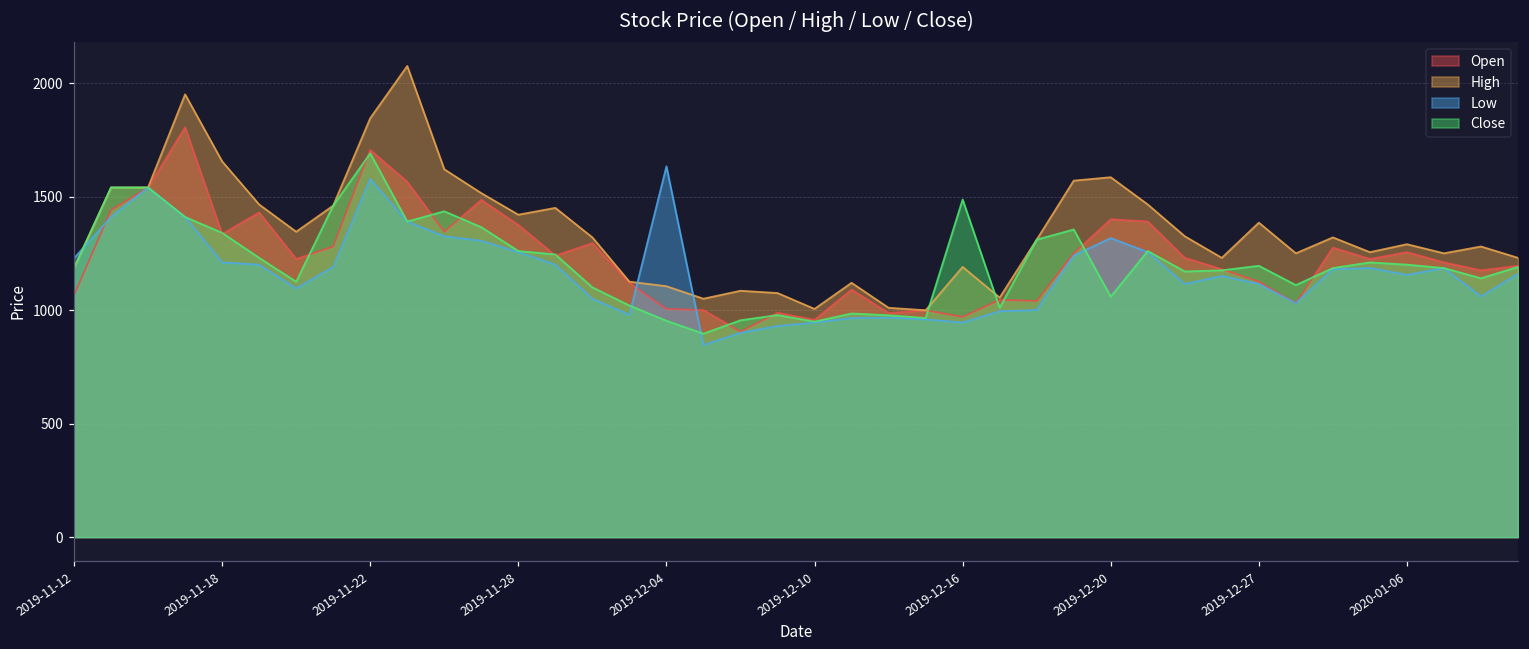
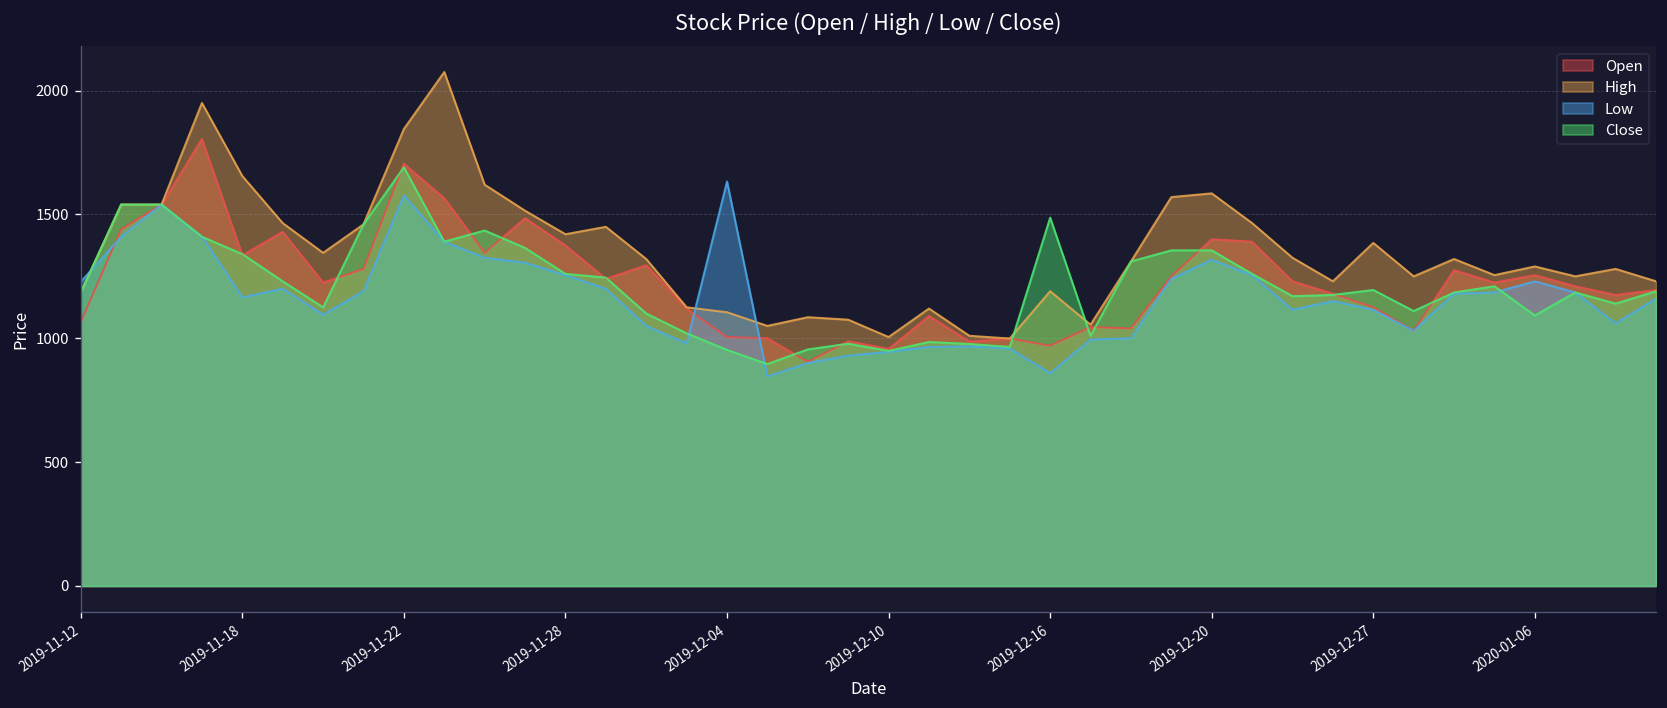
Low, 2019-11-18: 1210 -> 1170
Low, 2019-12-16: 950 -> 860
Close, 2019-12-20: 1060 -> 1360
Low, 2020-01-06: 1160 -> 1230
Close, 2020-01-06: 1200 -> 1090
